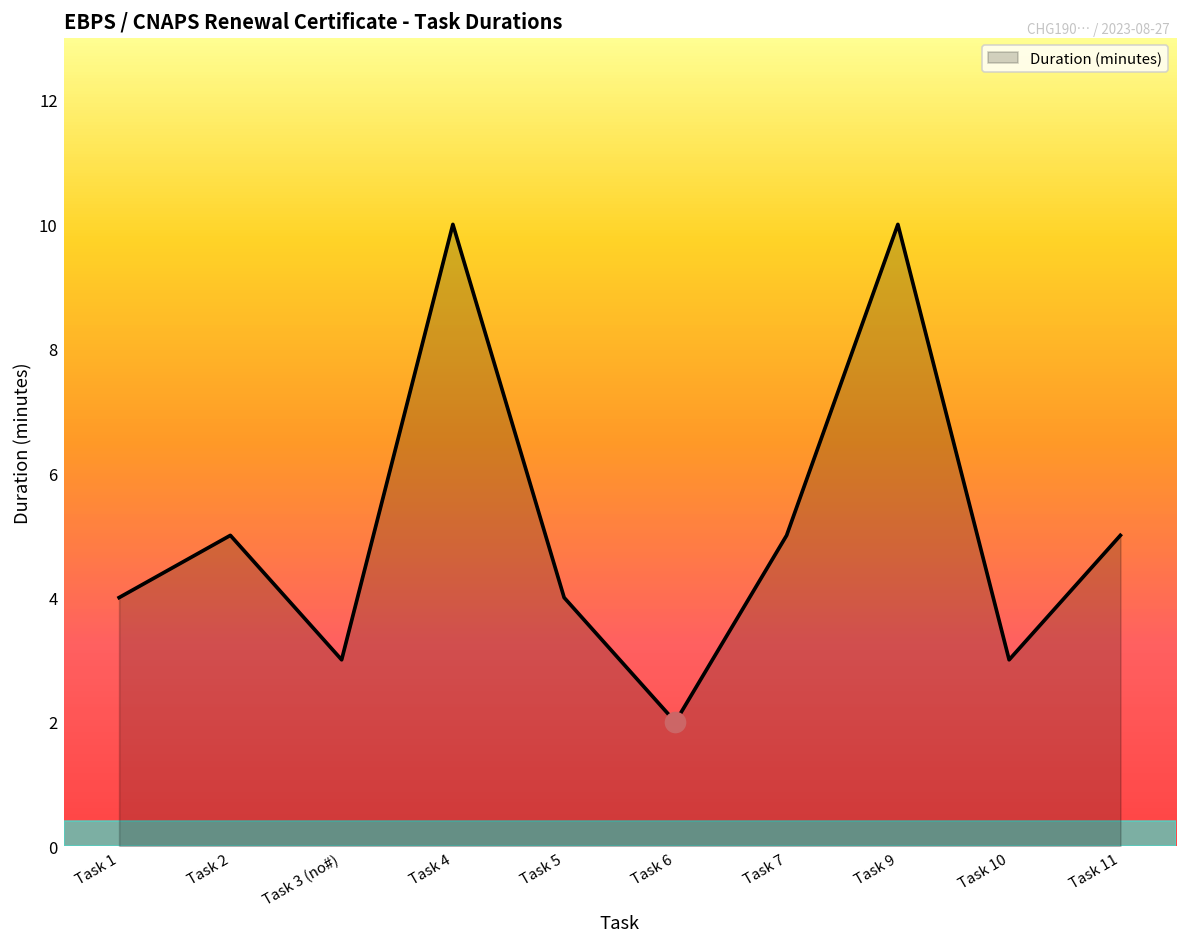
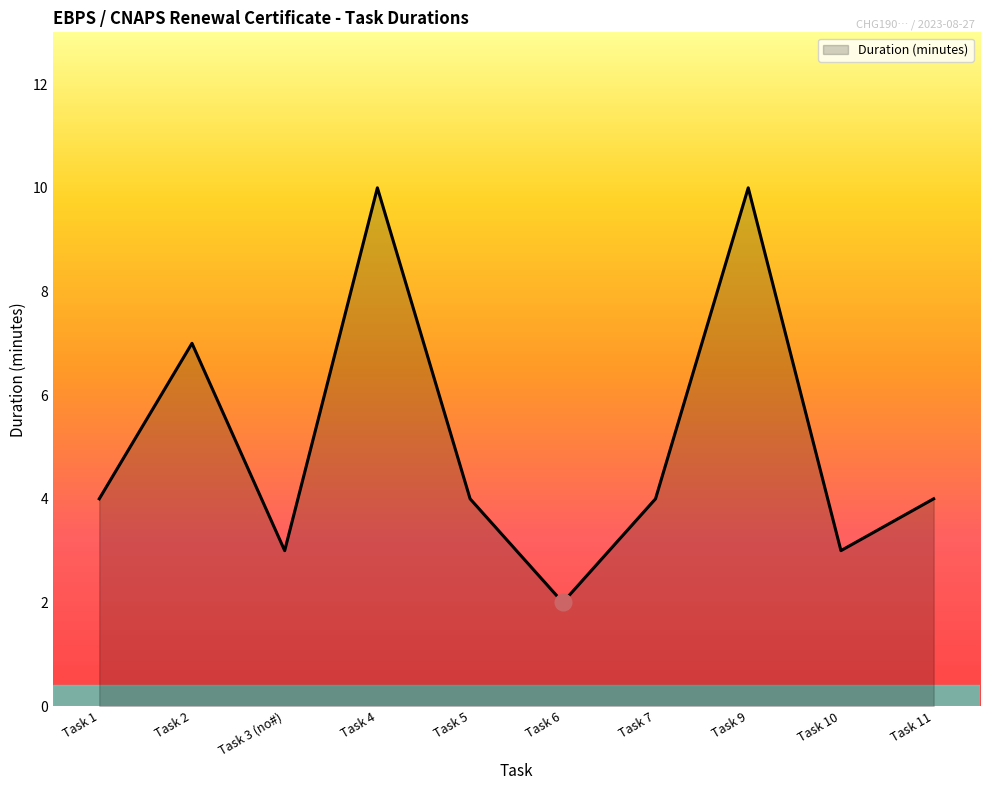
Duration (minutes), Task 2: 5 -> 7
Duration (minutes), Task 7: 5 -> 4
Duration (minutes), Task 11: 5 -> 4
